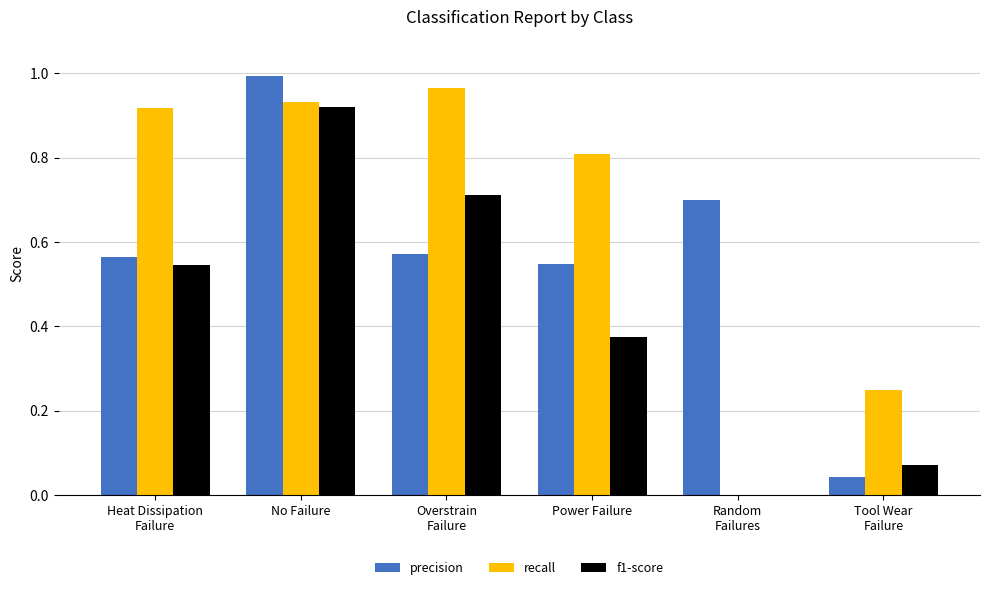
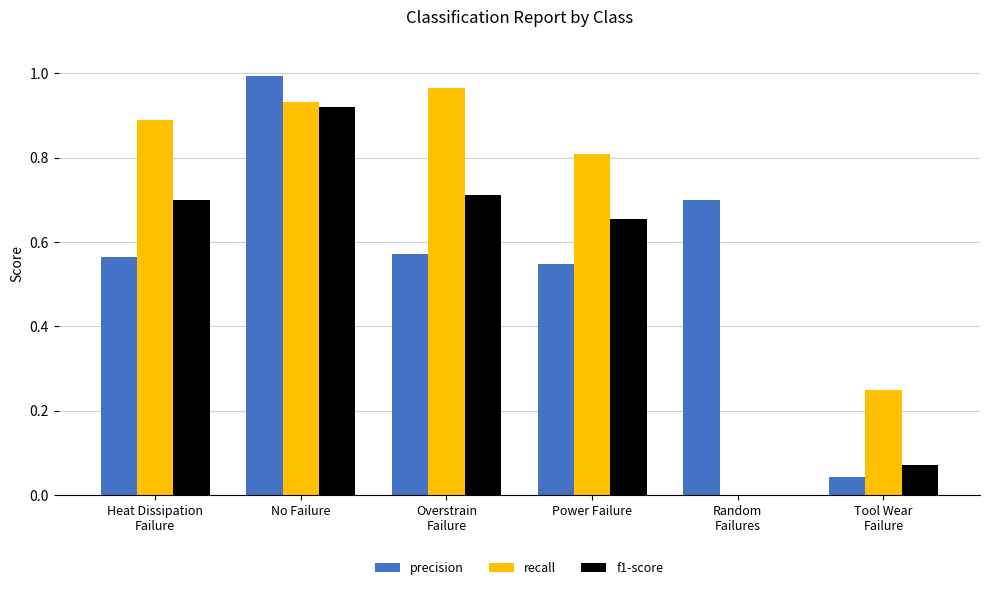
recall, Heat Dissipation Failure: 0.92 -> 0.89
f1-score, Heat Dissipation Failure: 0.54 -> 0.70
f1-score, Power Failure: 0.37 -> 0.65
